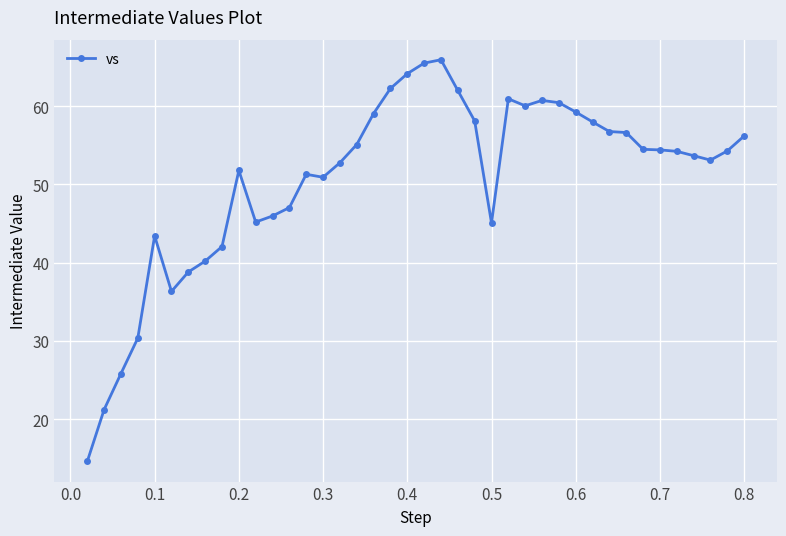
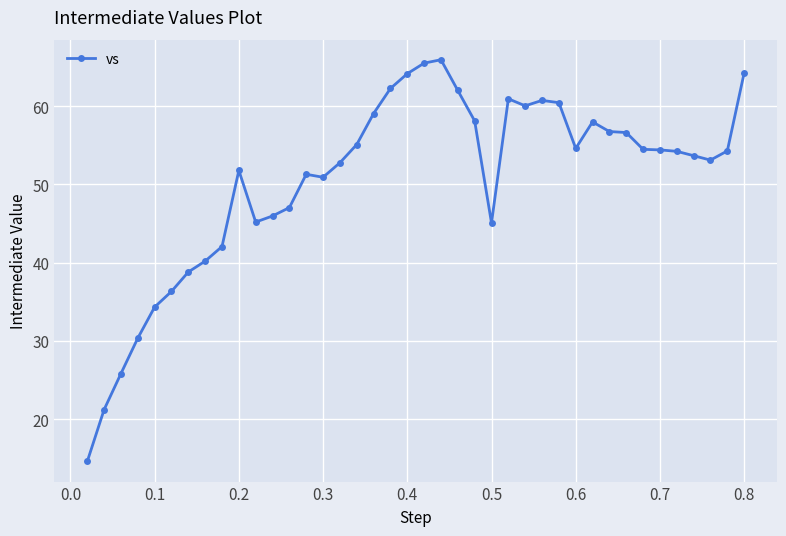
0.1: 43 -> 34
0.6: 59 -> 55
0.8: 56 -> 64
